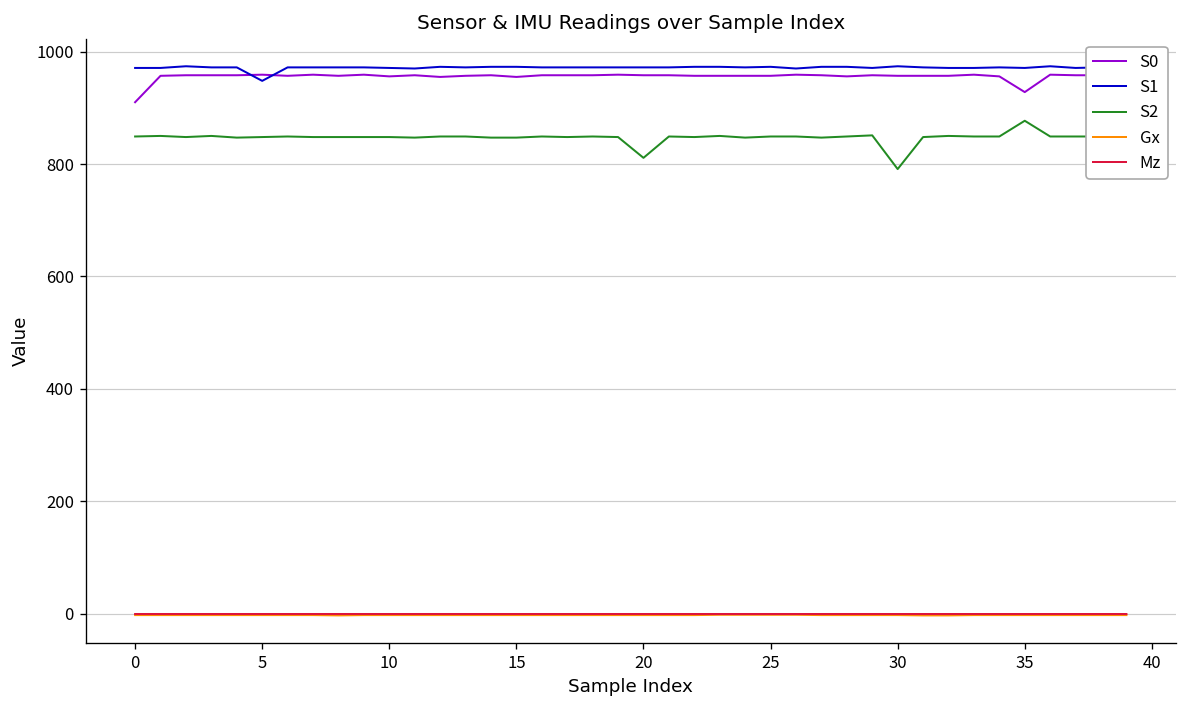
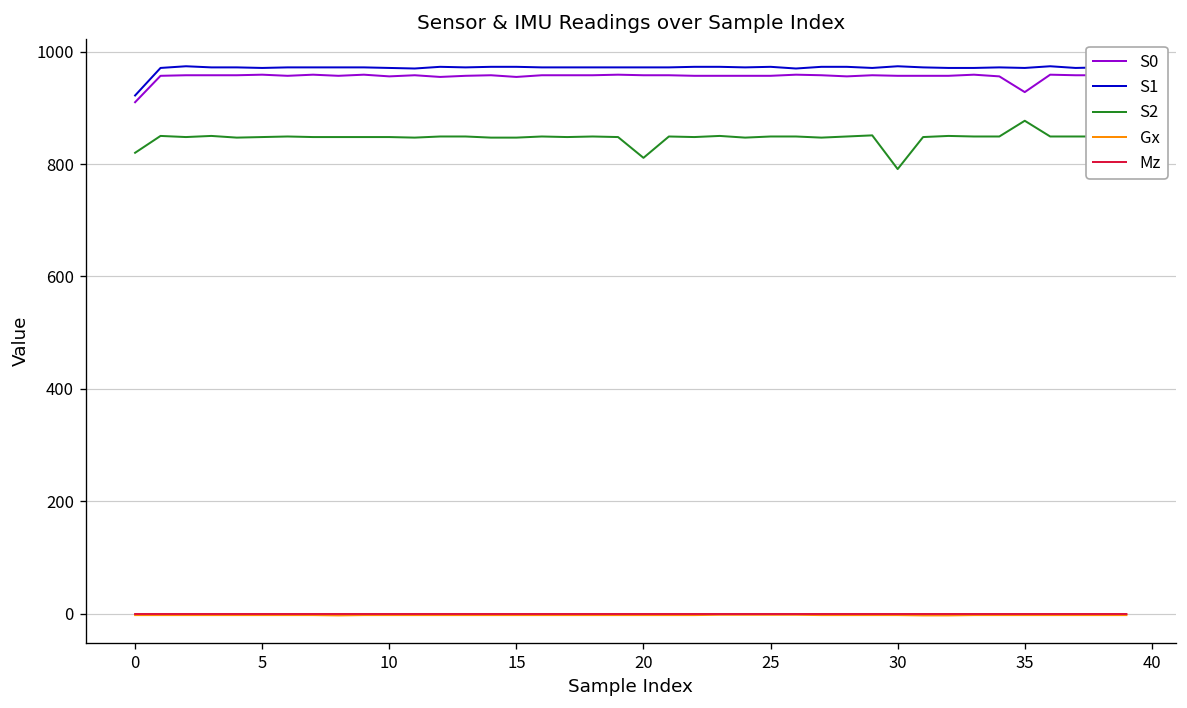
S1, 0: 970 -> 920
S2, 0: 850 -> 820
S1, 5: 950 -> 970
